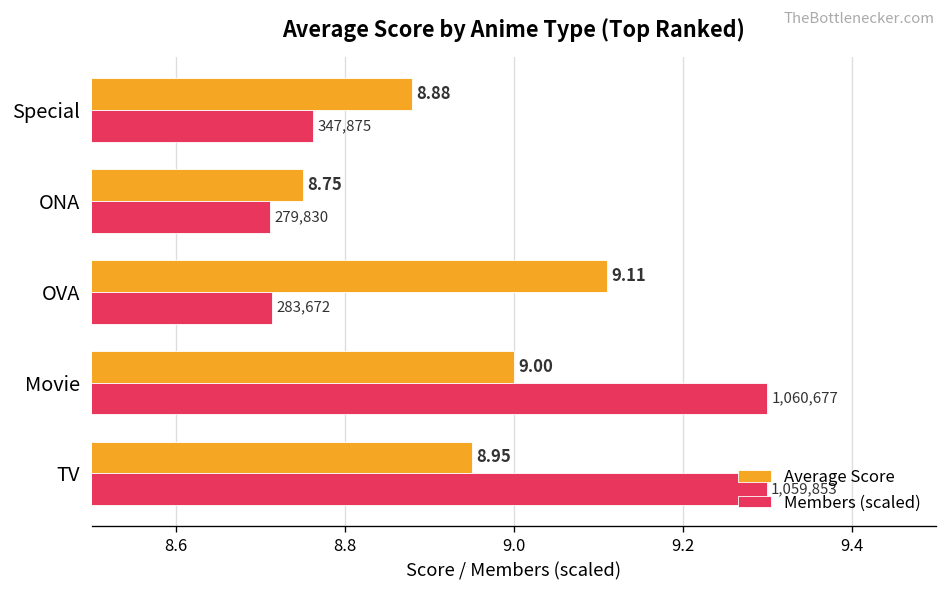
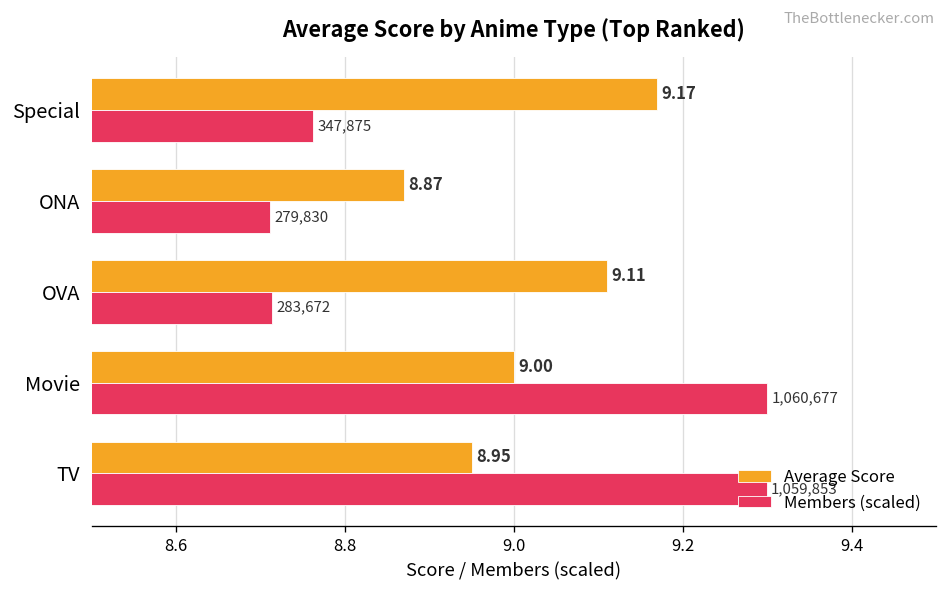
Average Score, Special: 8.88 -> 9.17
Average Score, ONA: 8.75 -> 8.87
